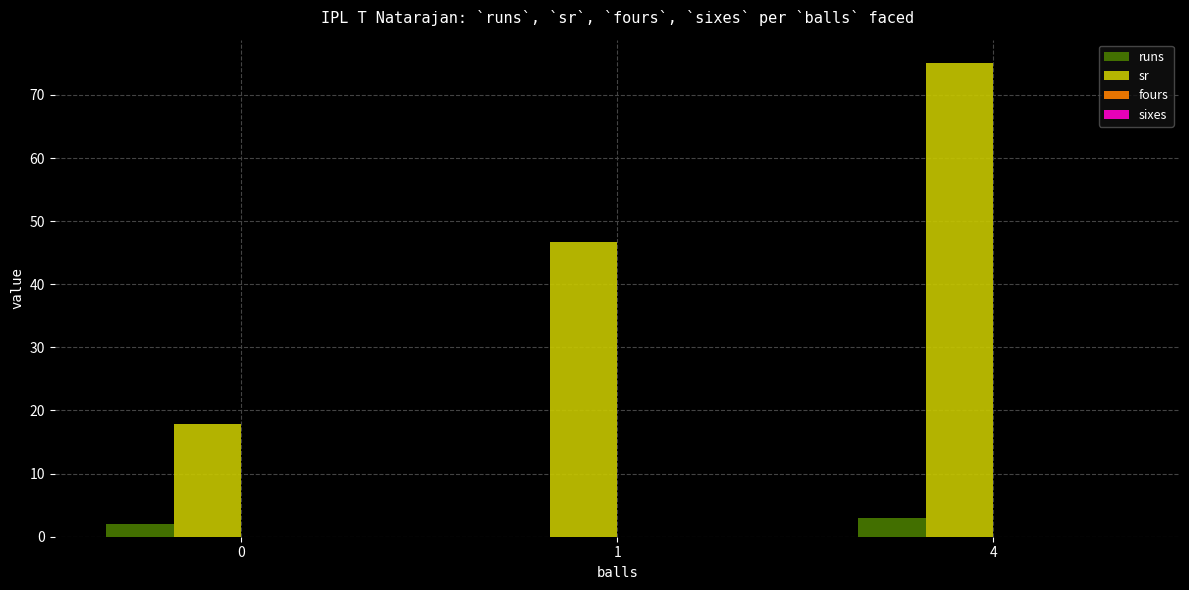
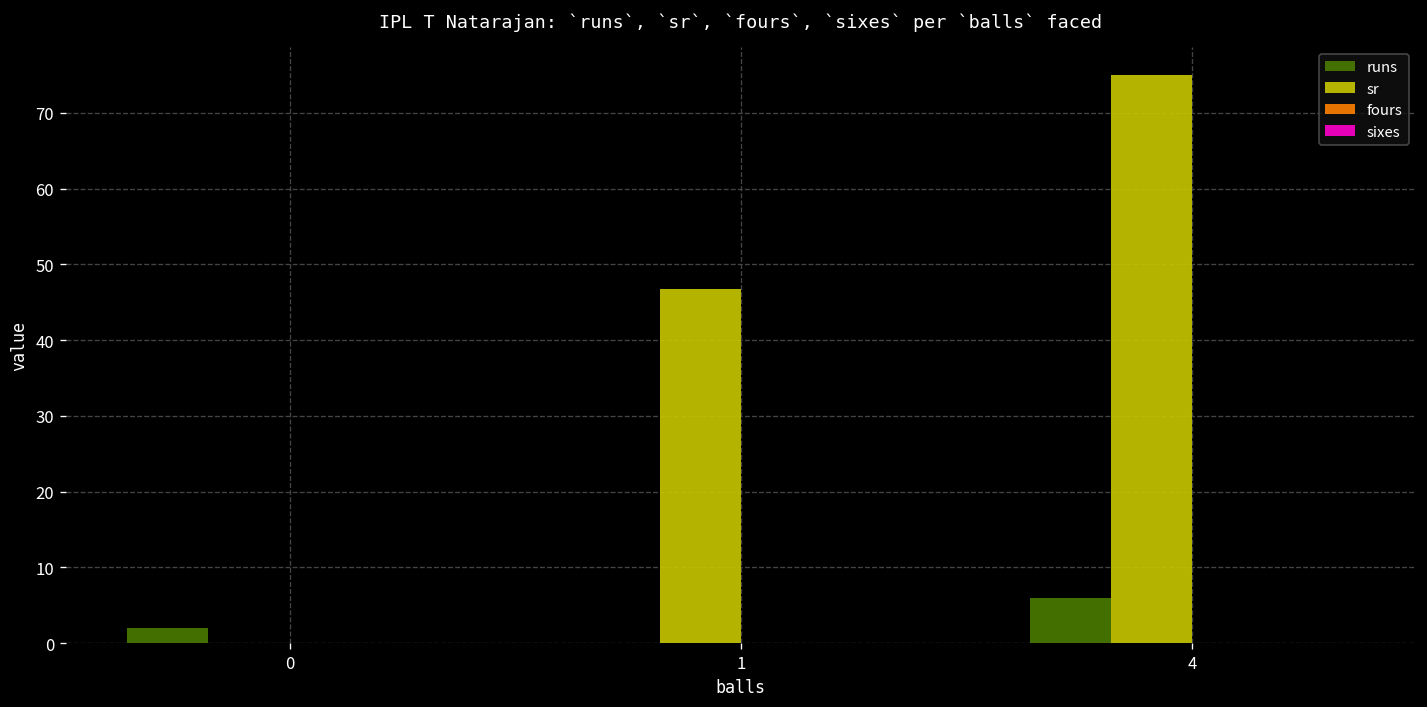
sr, 0: 18 -> 0
runs, 4: 3 -> 6
